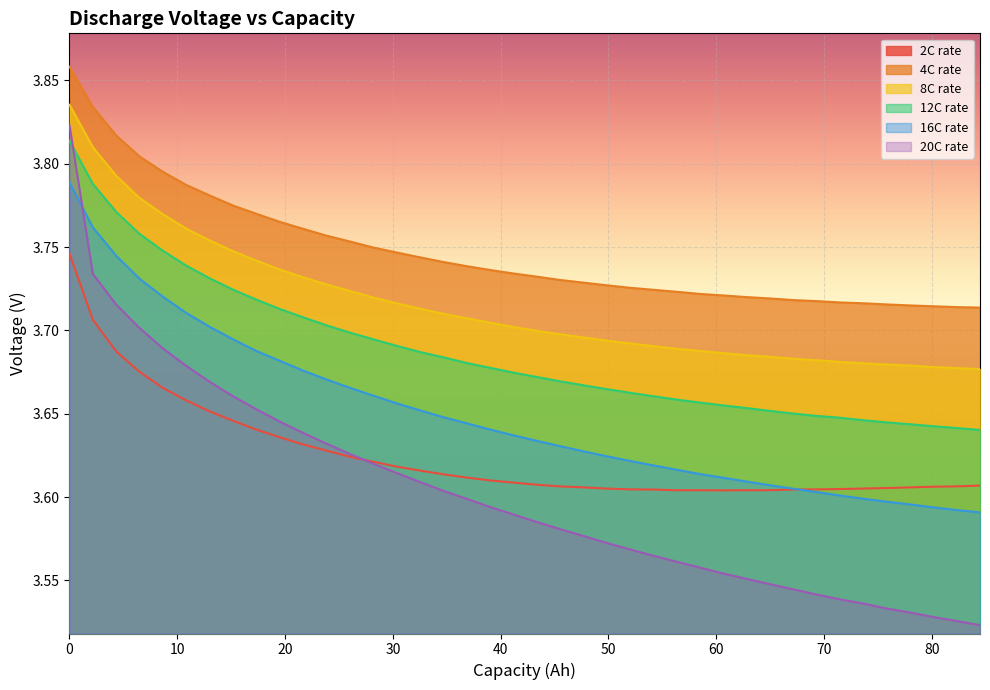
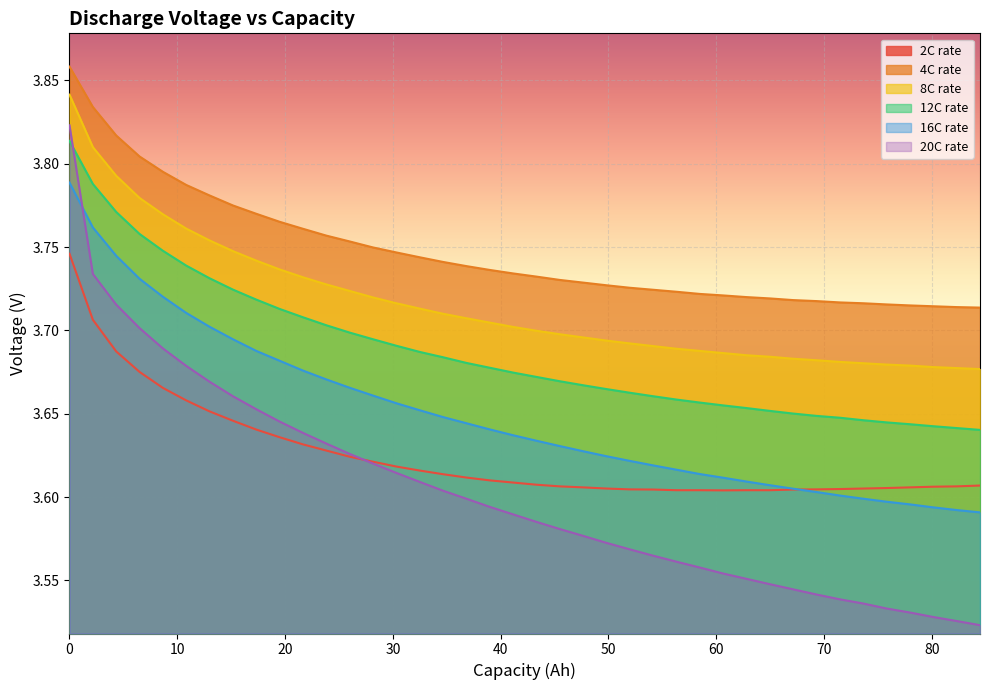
8C rate, 0: 3.835 -> 3.842
